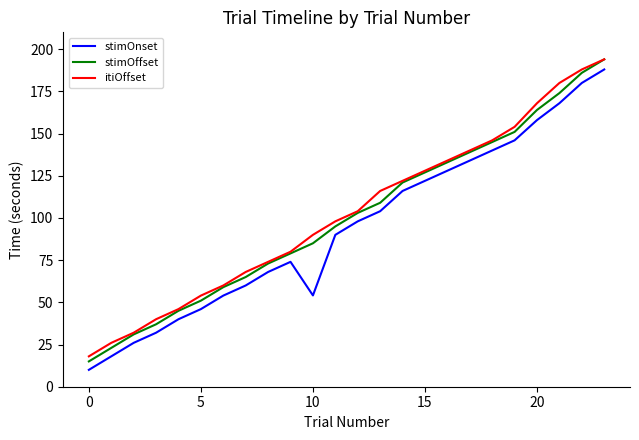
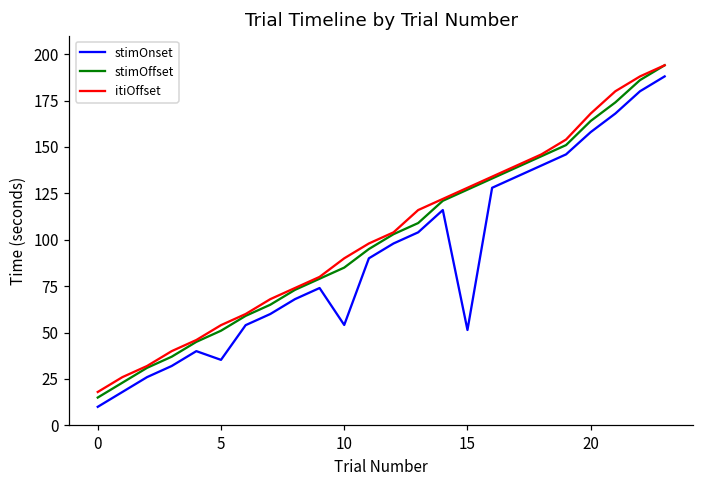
stimOnset, 5: 46 -> 35
stimOnset, 15: 122 -> 51
